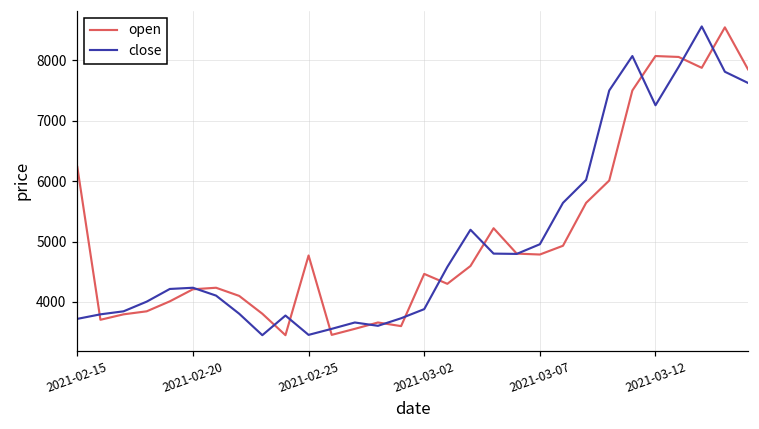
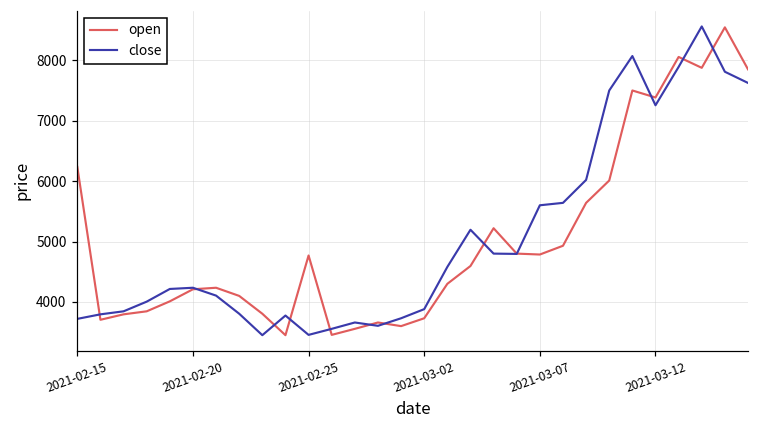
open, 2021-03-02: 4500 -> 3700
close, 2021-03-07: 5000 -> 5600
open, 2021-03-12: 8100 -> 7400
